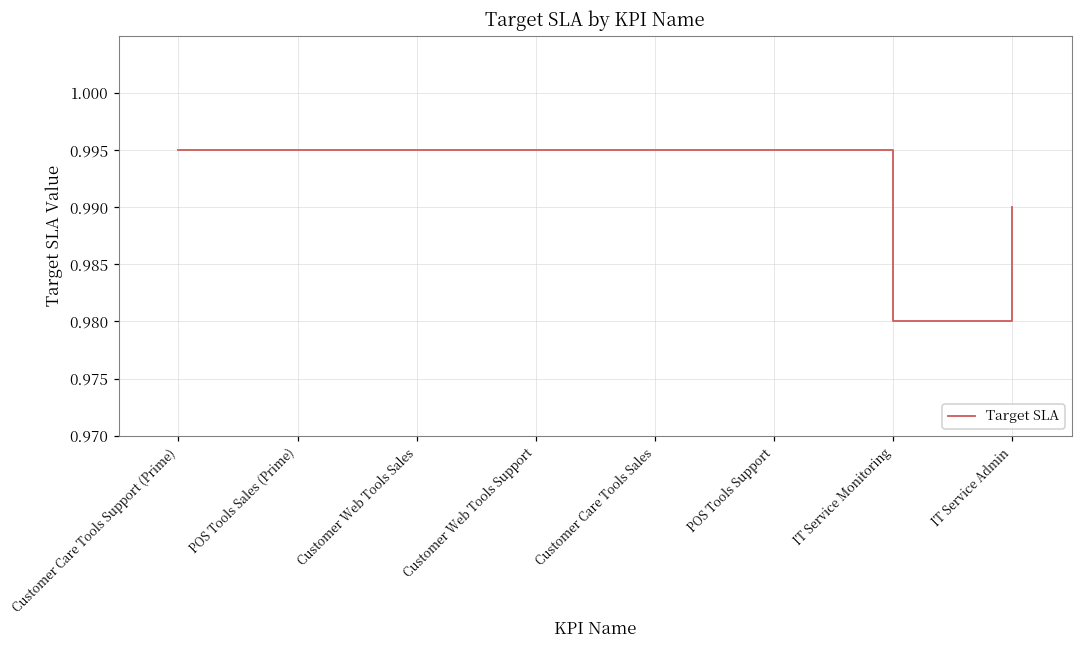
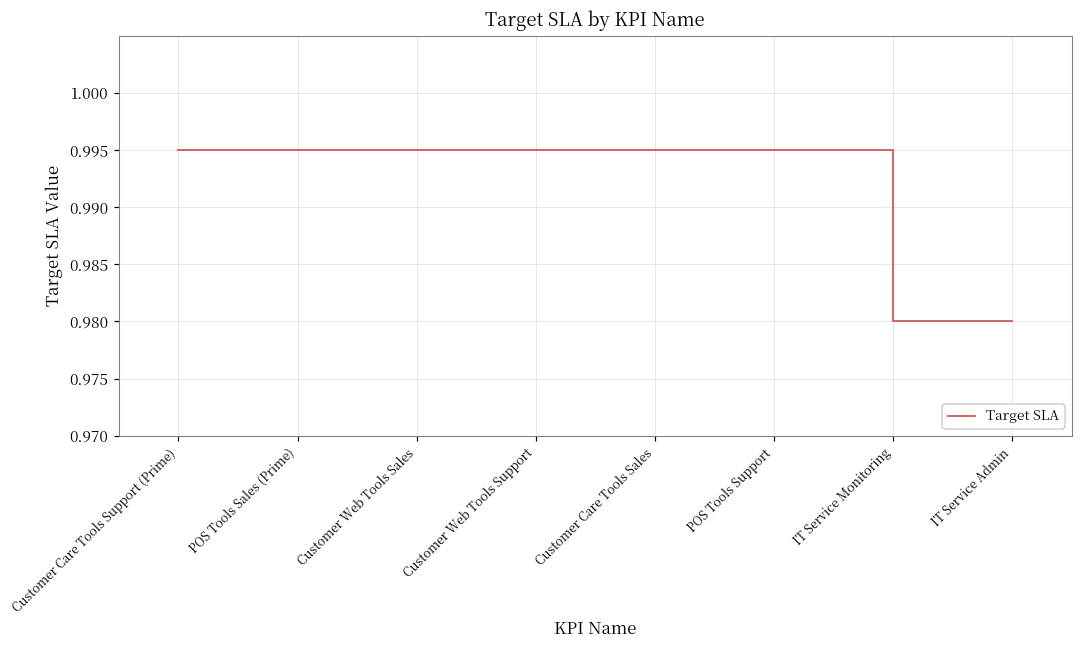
IT Service Admin: 0.99 -> 0.98
